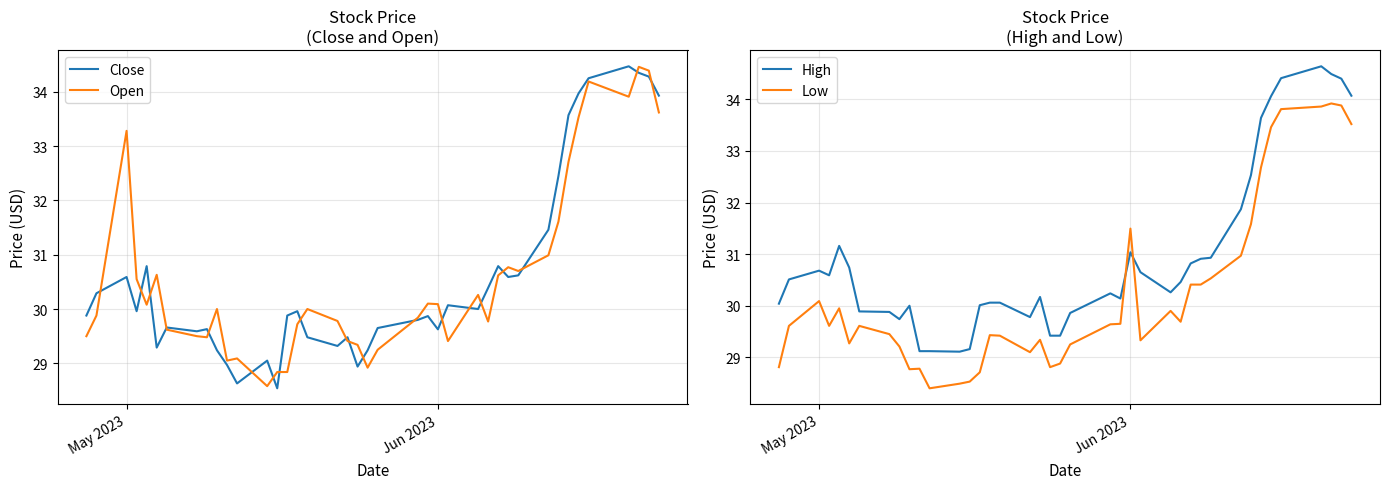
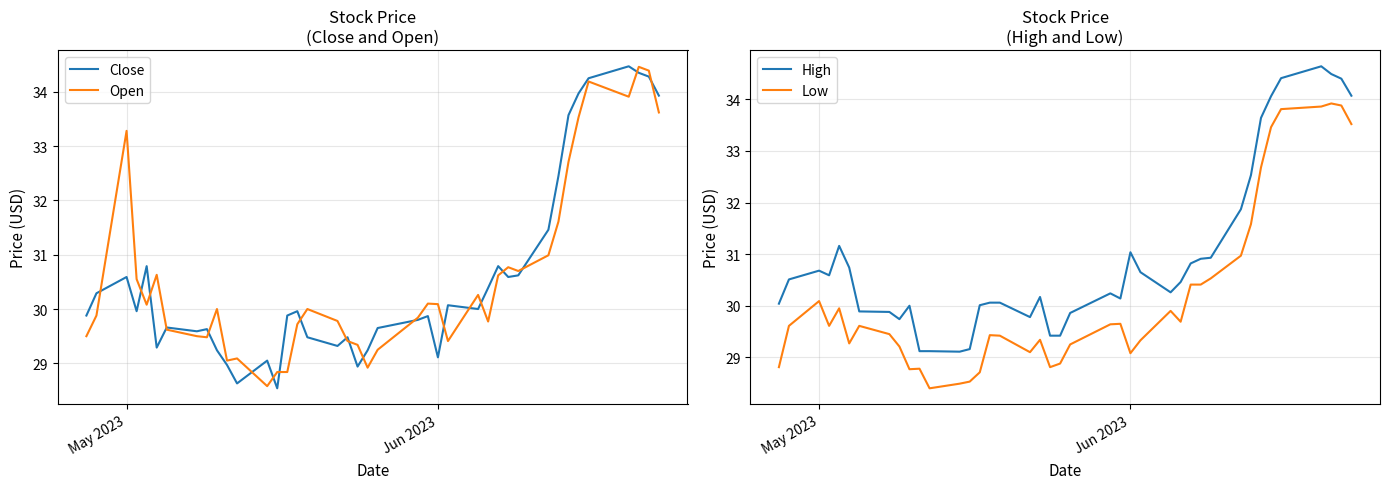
Stock Price (Close and Open), Close, Jun 2023: 29.6 -> 29.1
Stock Price (High and Low), Low, Jun 2023: 31.5 -> 29.1
